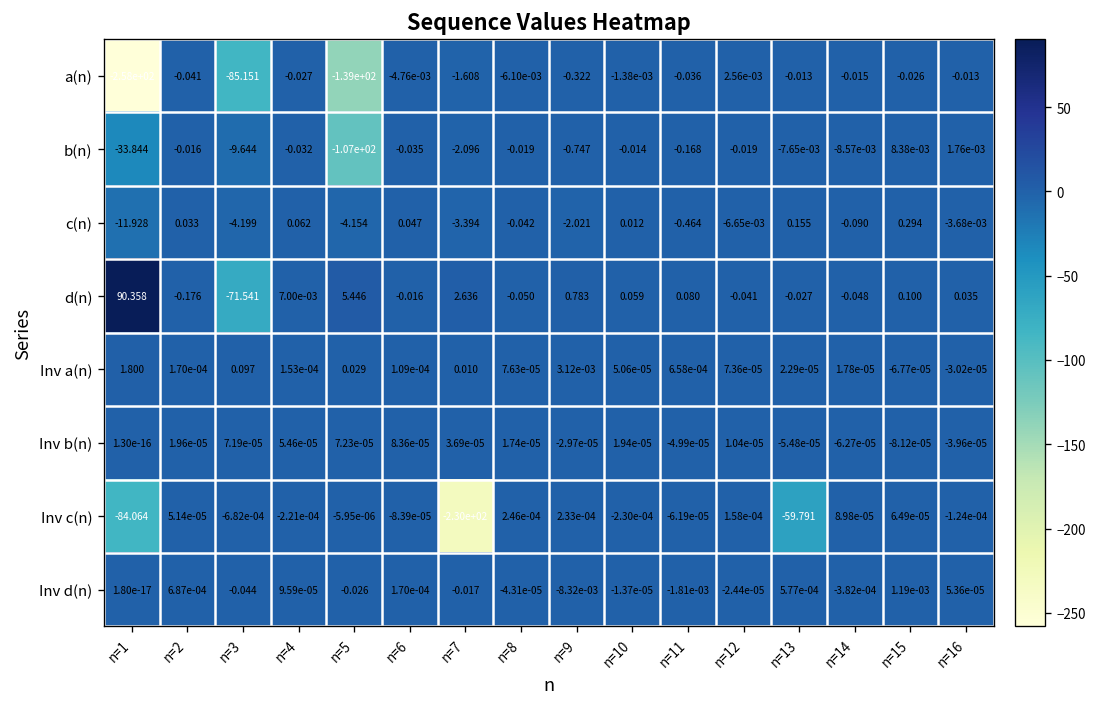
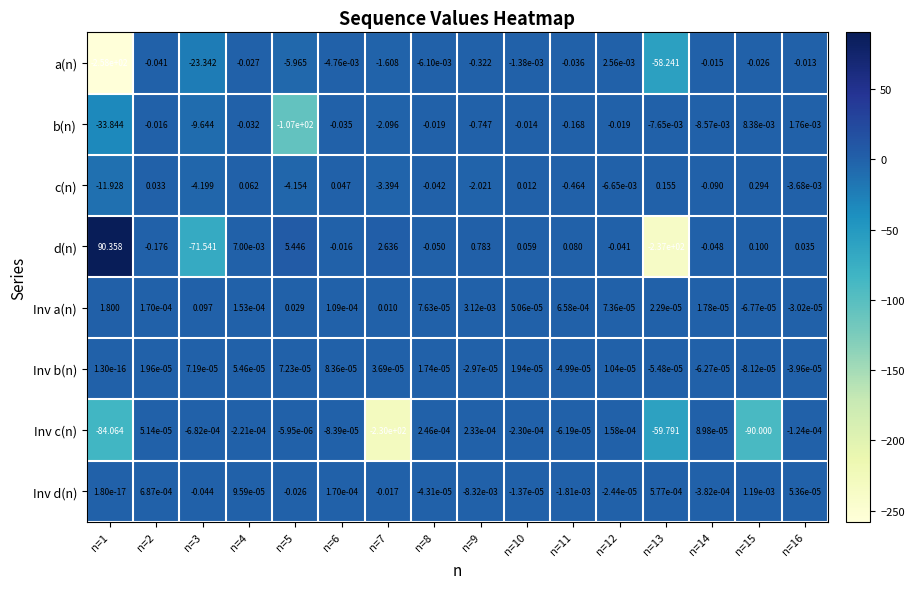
a(n), n=3: -85.151 -> -23.342
a(n), n=5: -1.39e+02 -> -5.965
a(n), n=13: -0.013 -> -58.241
d(n), n=13: -0.027 -> -2.37e+02
Inv c(n), n=15: 6.49e-05 -> -90.000
